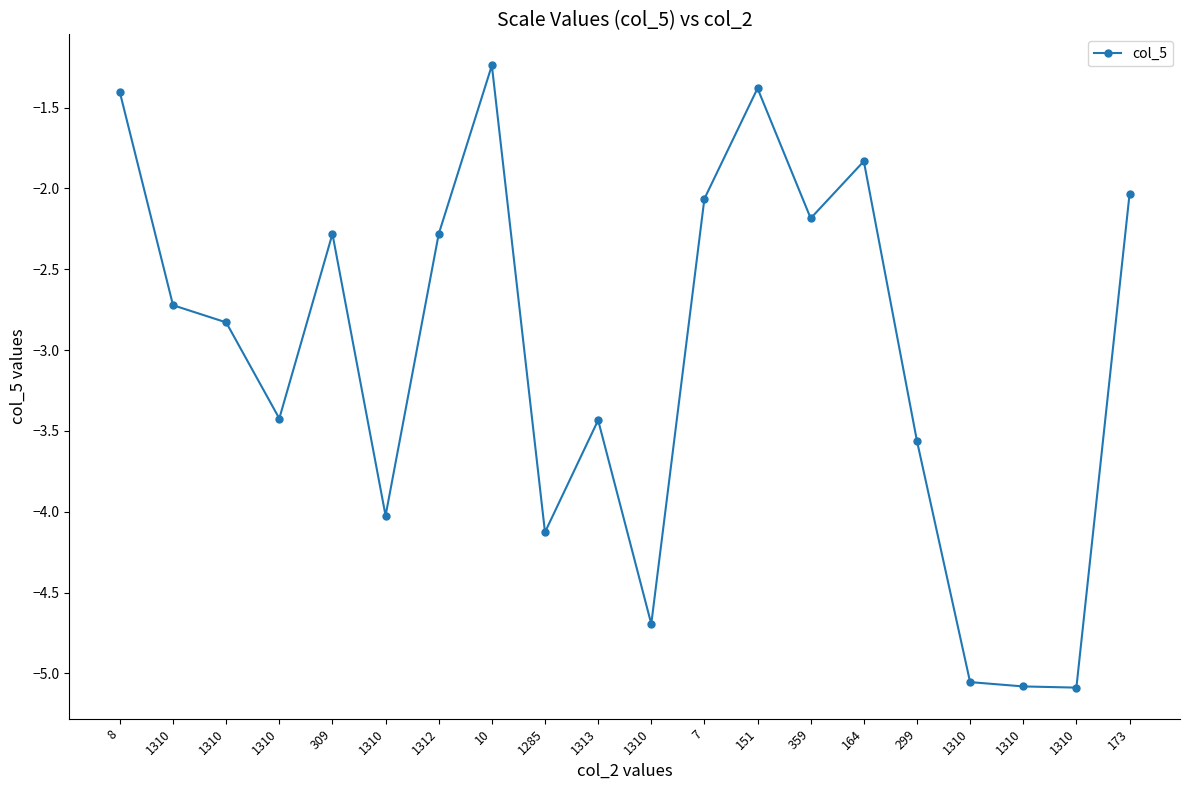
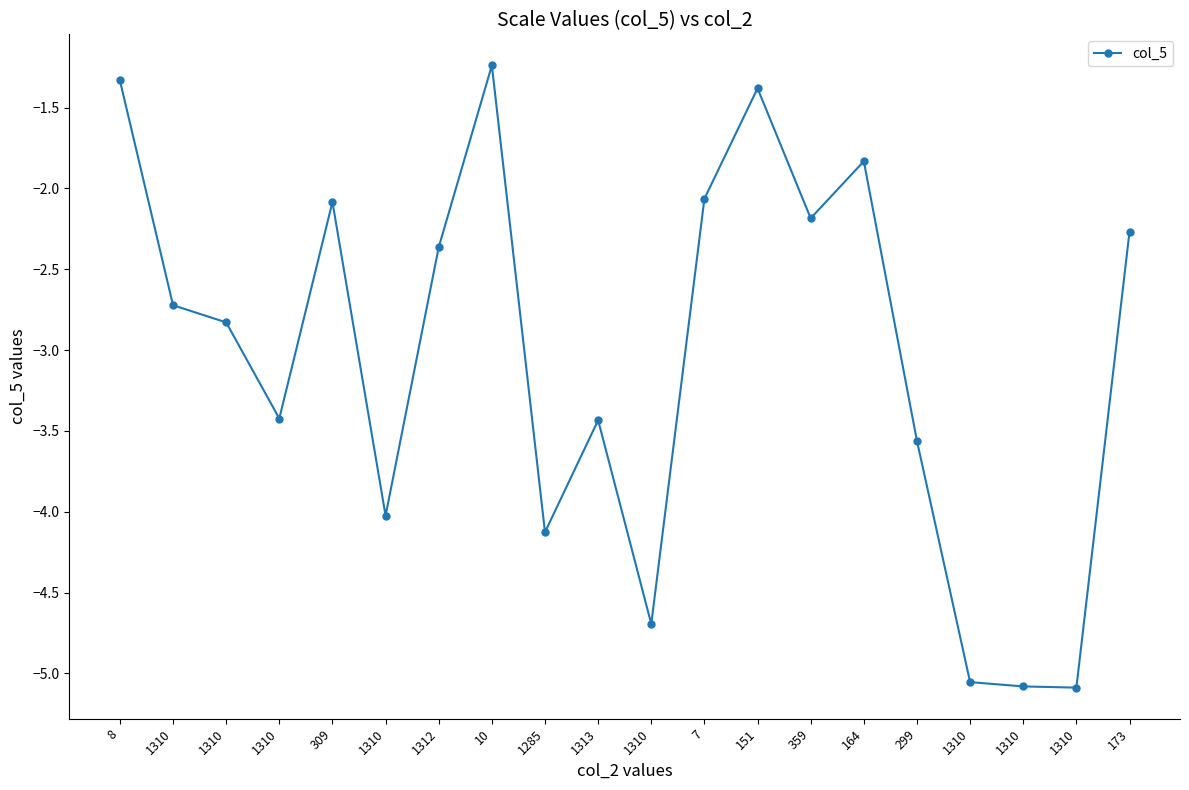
8: -1.41 -> -1.33
309: -2.28 -> -2.08
1312: -2.28 -> -2.36
173: -2.04 -> -2.27
